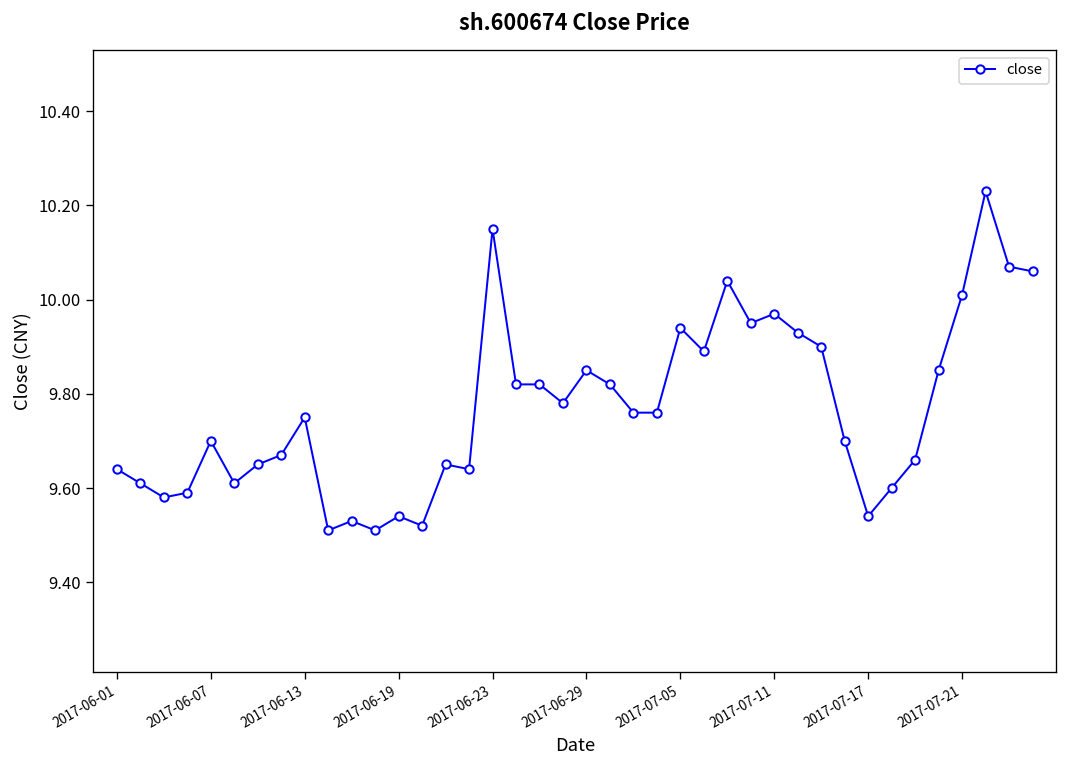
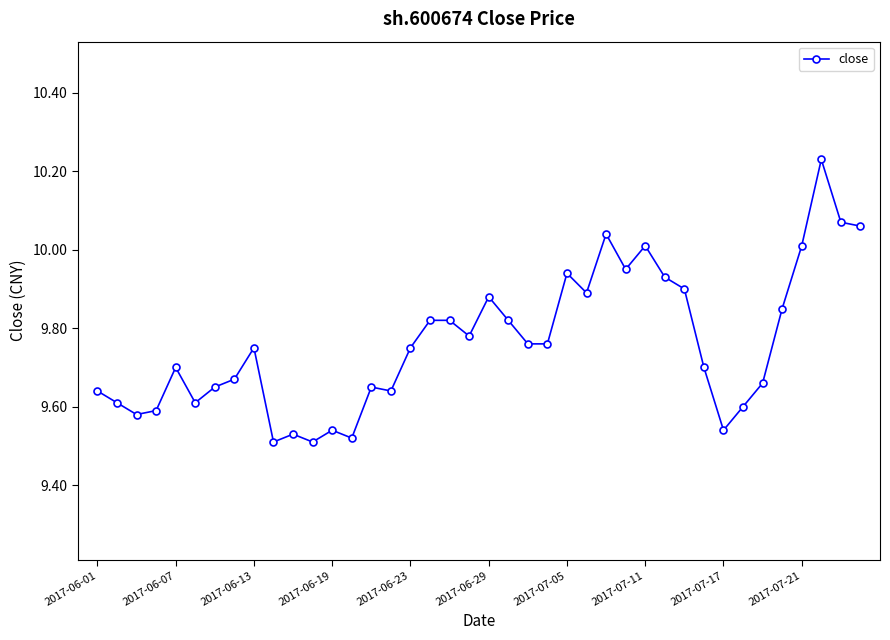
2017-06-23: 10.15 -> 9.75
2017-06-29: 9.85 -> 9.88
2017-07-11: 9.97 -> 10.01
